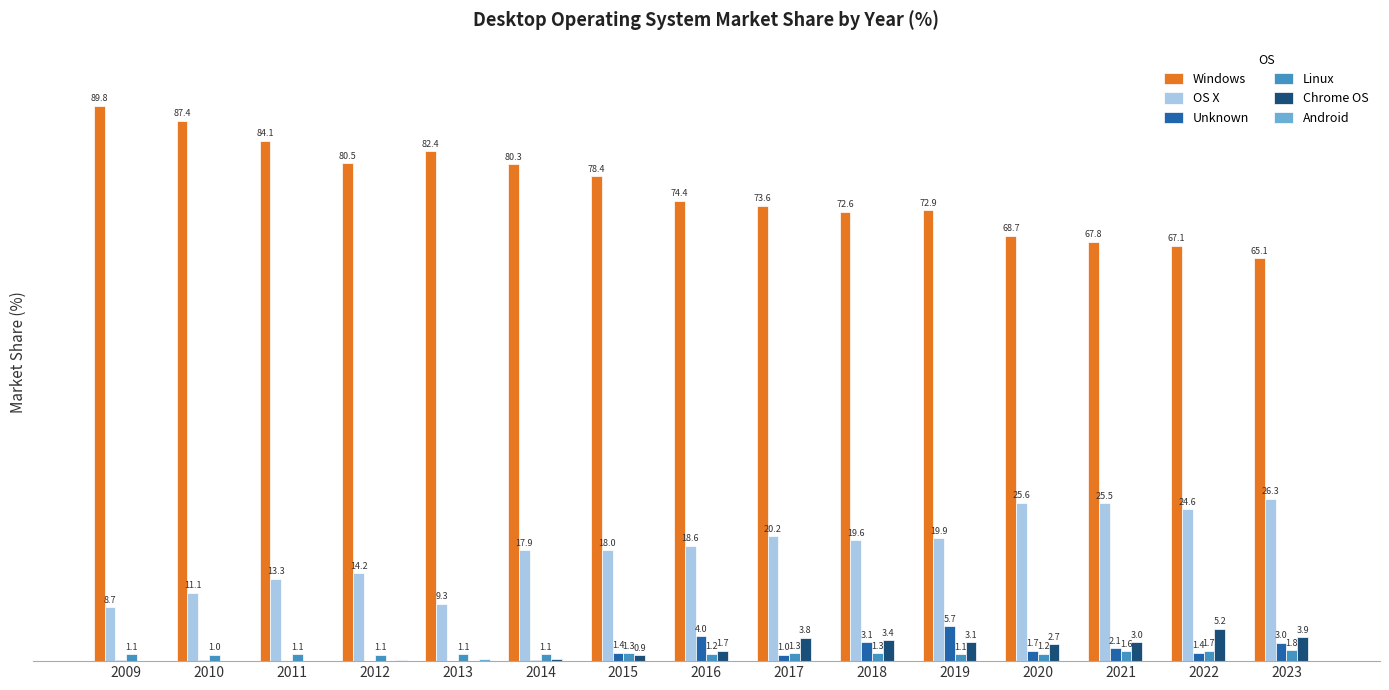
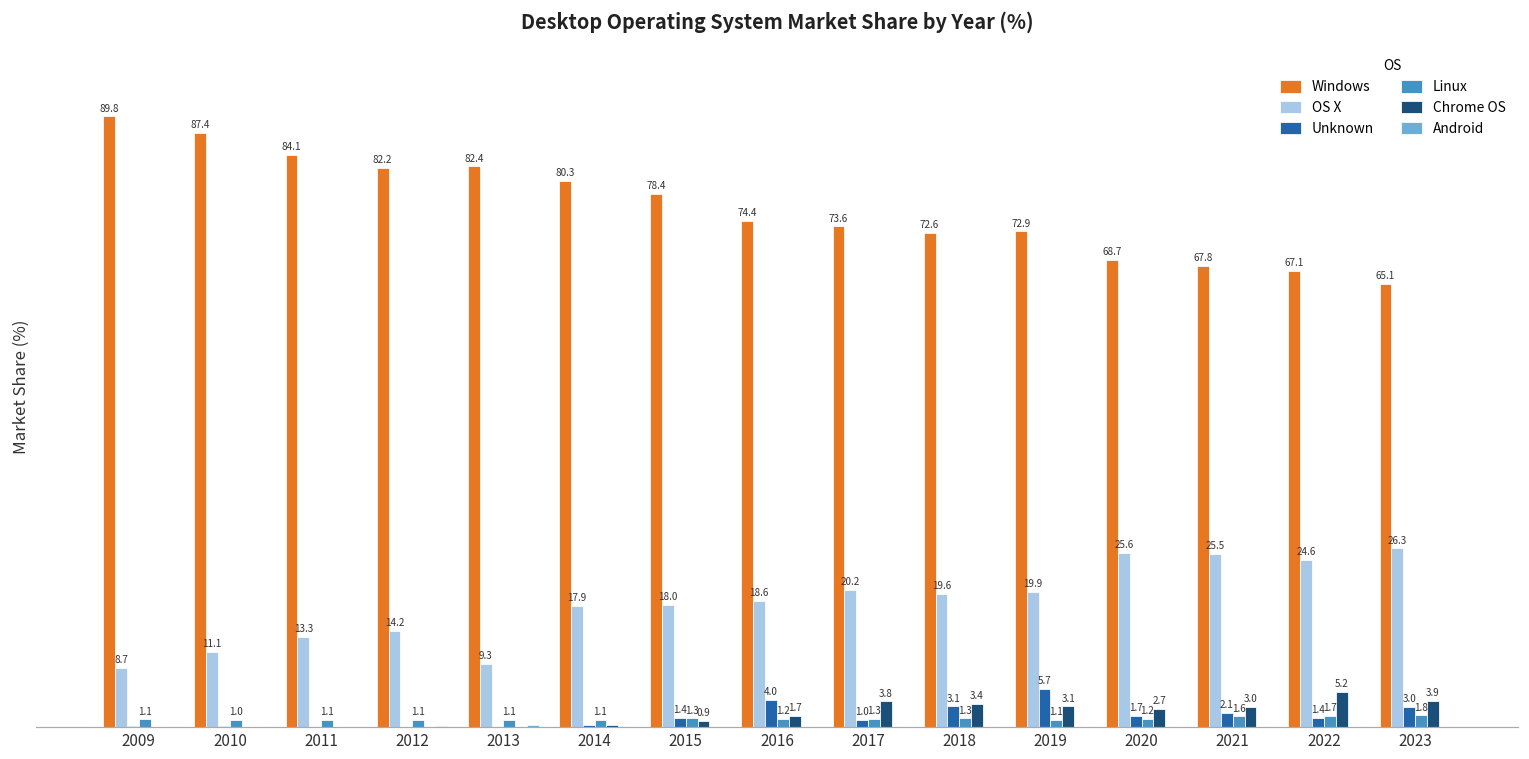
Windows, 2012: 80.5 -> 82.2
